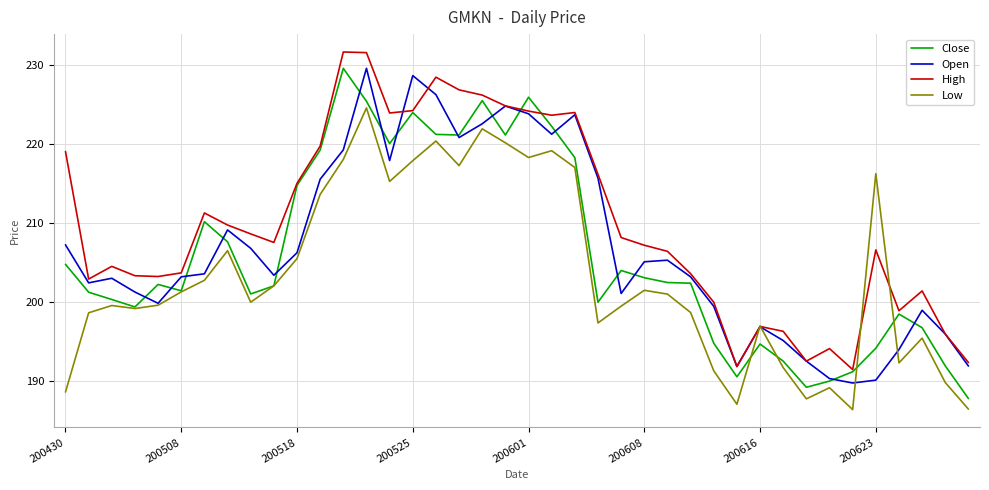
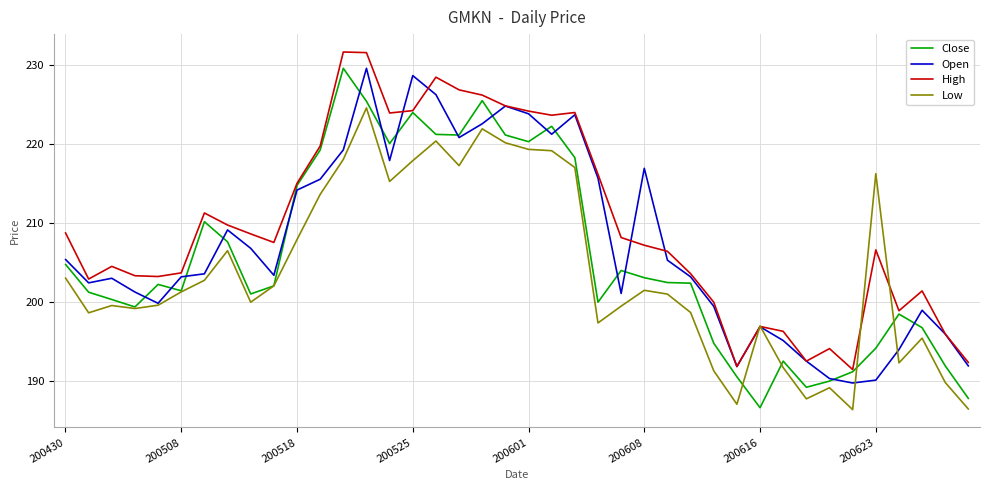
Open, 200430: 207 -> 205
High, 200430: 219 -> 209
Low, 200430: 189 -> 203
Open, 200518: 206 -> 214
Low, 200518: 206 -> 208
Close, 200601: 226 -> 220
Low, 200601: 218 -> 219
Open, 200608: 205 -> 217
Close, 200616: 195 -> 187
